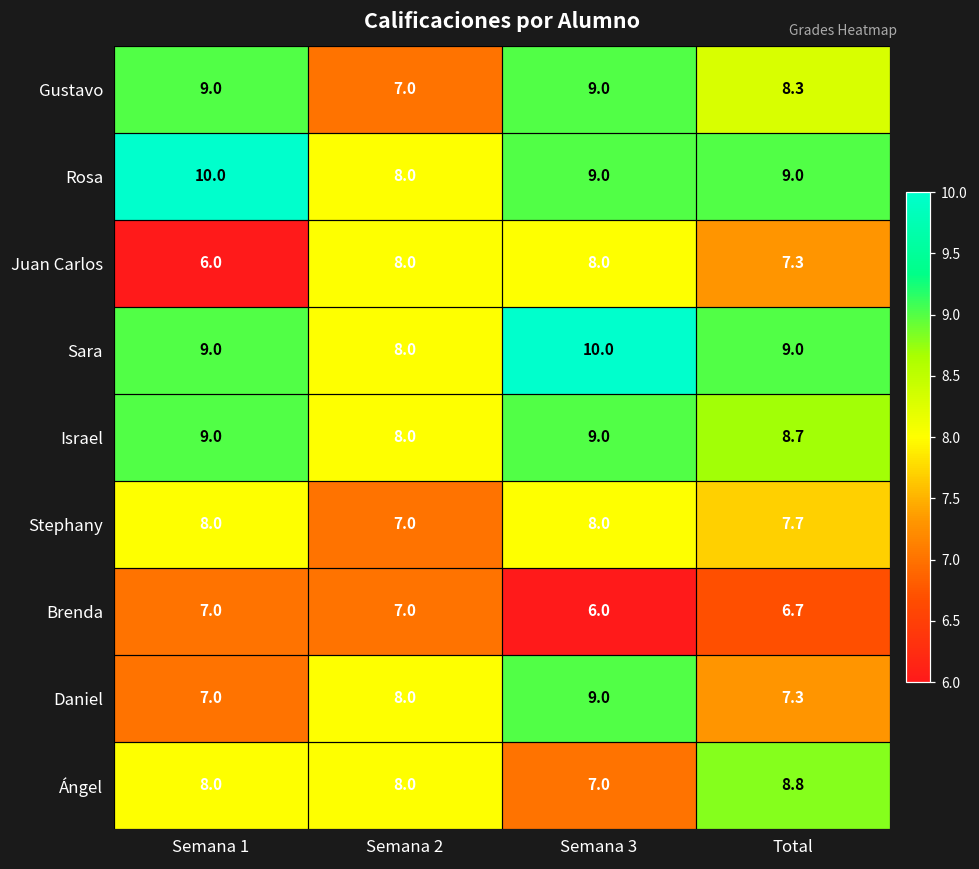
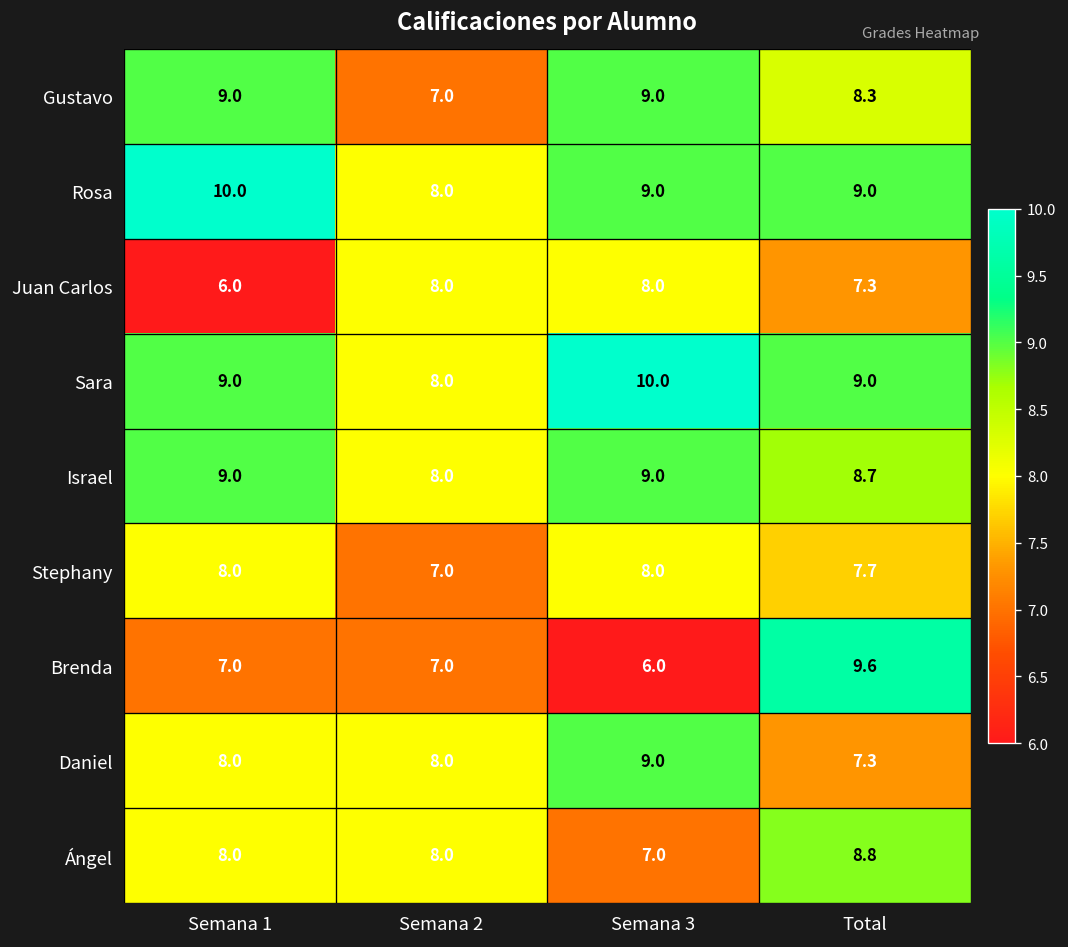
Brenda, Total: 6.7 -> 9.6
Daniel, Semana 1: 7.0 -> 8.0
